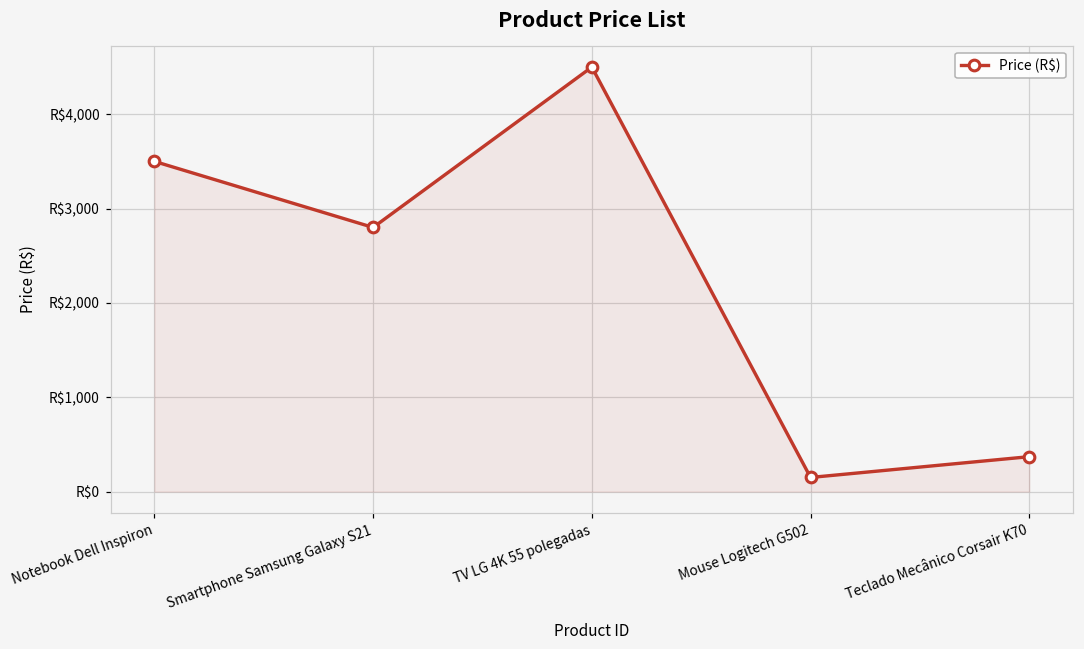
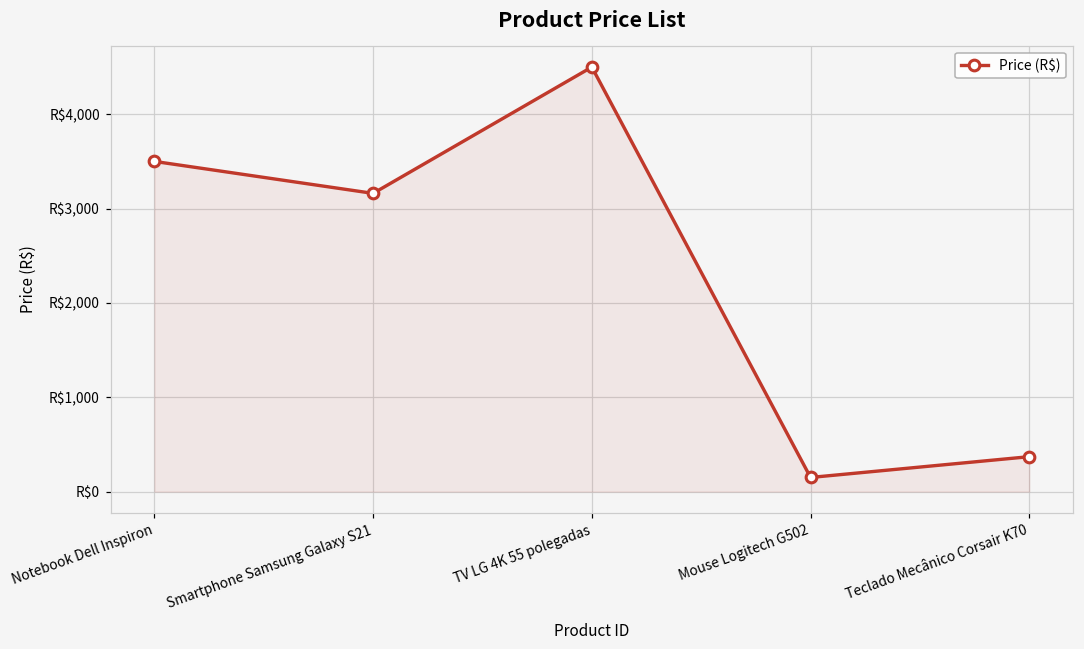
Smartphone Samsung Galaxy S21: R$2,800 -> R$3,200
